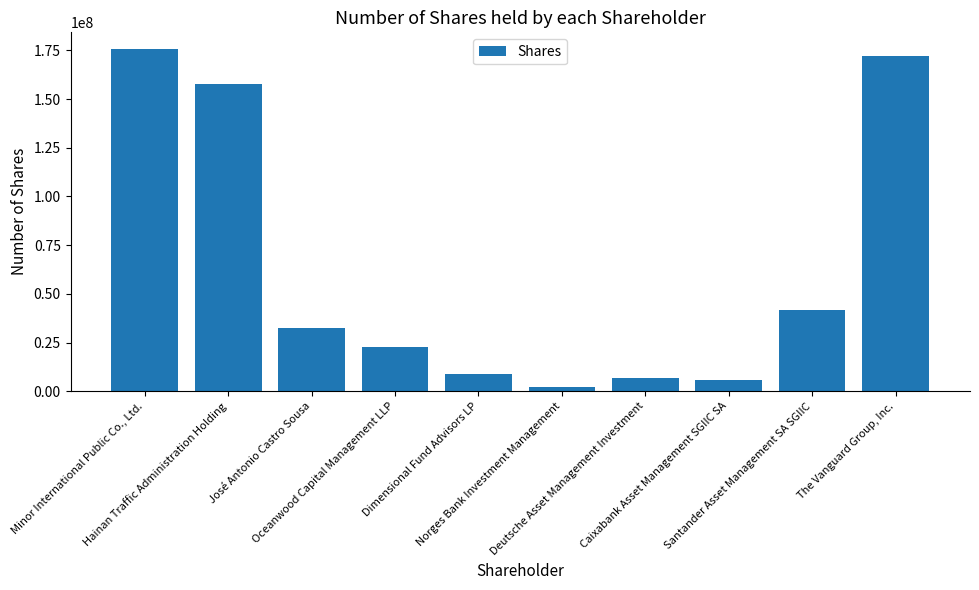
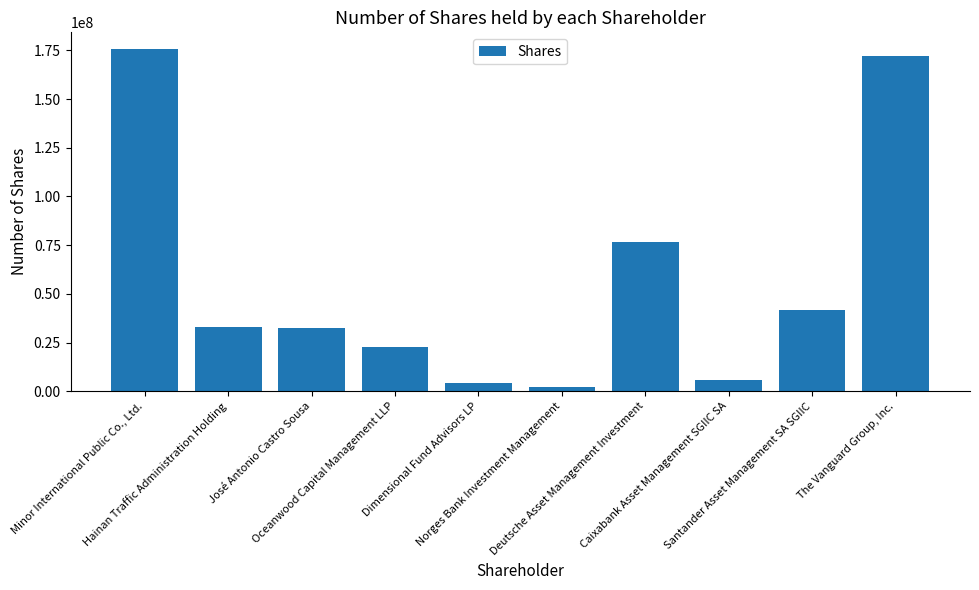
Hainan Traffic Administration Holding: 158000000 -> 33000000
Dimensional Fund Advisors LP: 9000000 -> 4000000
Deutsche Asset Management Investment: 7000000 -> 77000000
